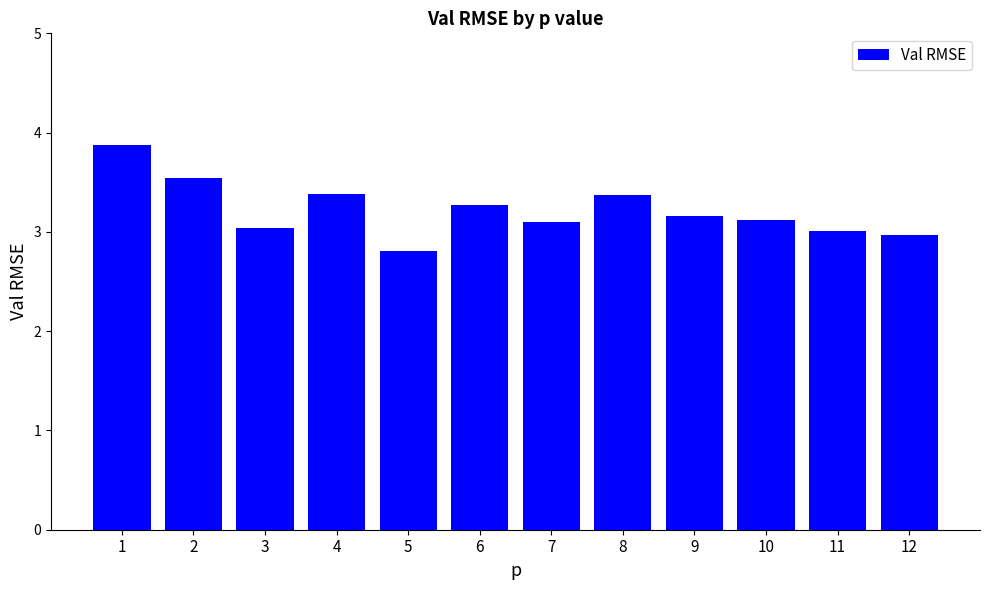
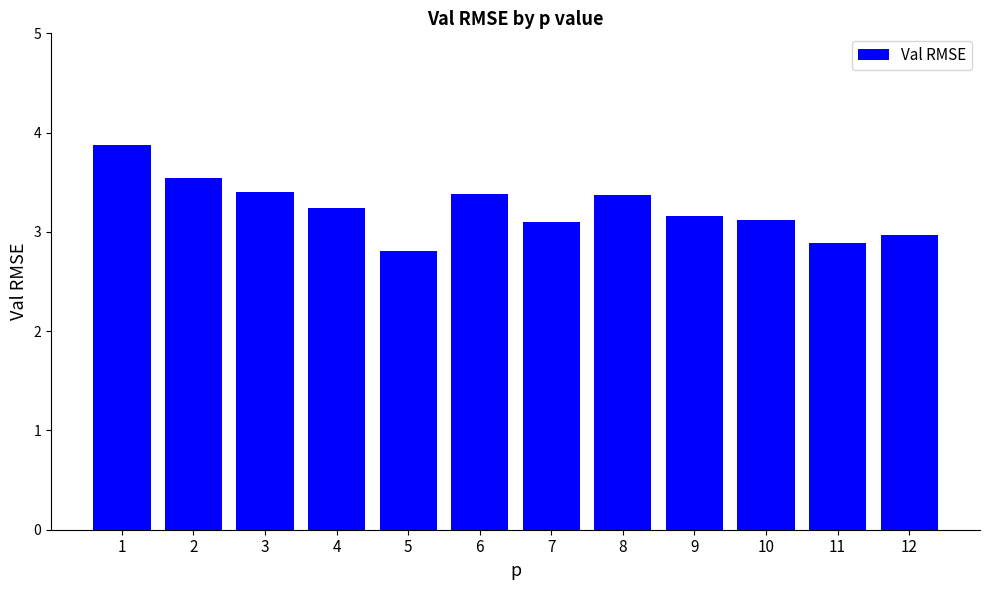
3: 3.0 -> 3.4
4: 3.4 -> 3.2
6: 3.3 -> 3.4
11: 3.0 -> 2.9
